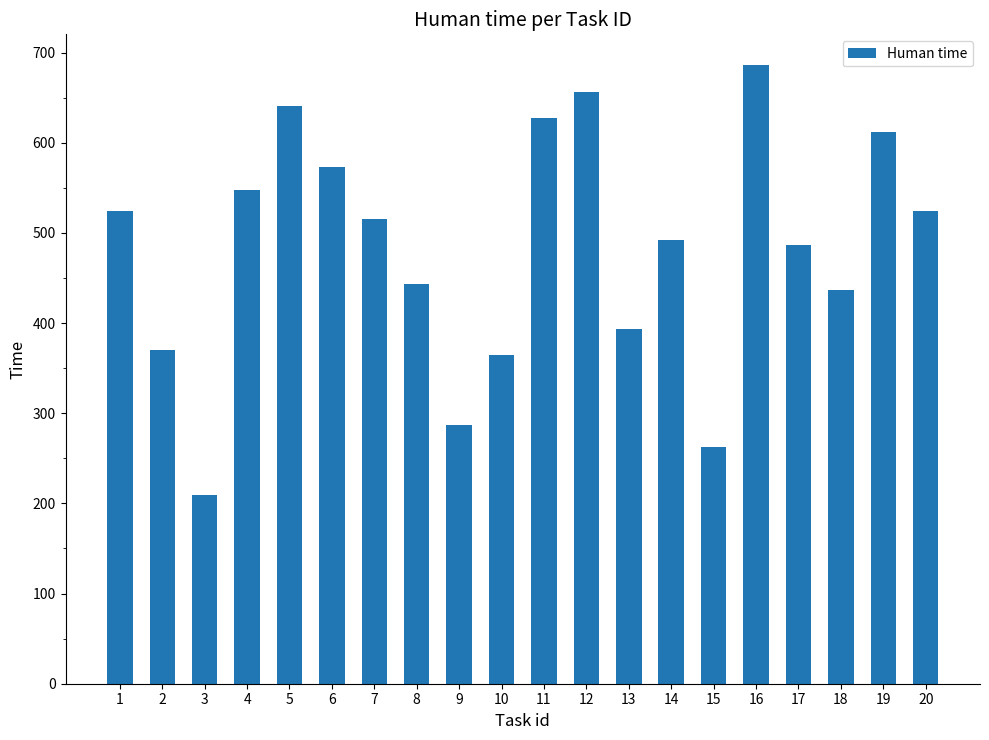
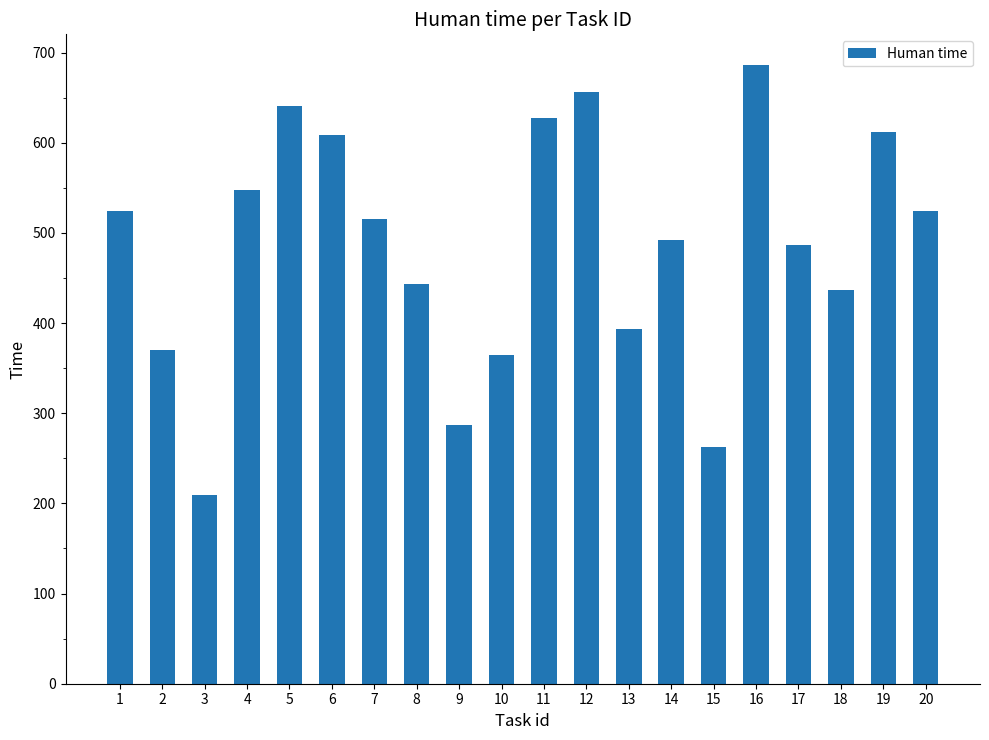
6: 570 -> 610
